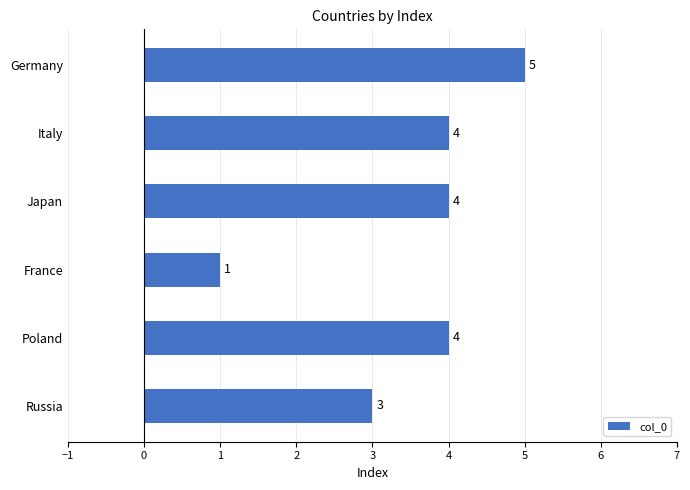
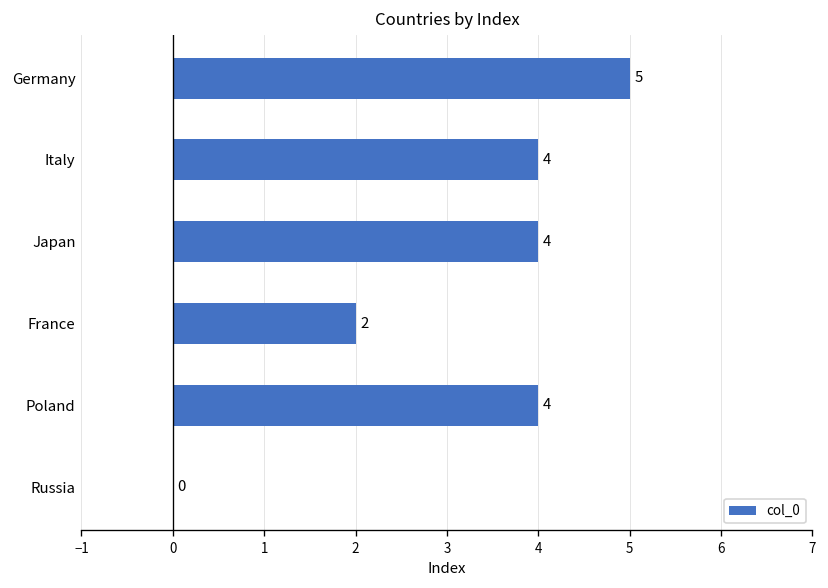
France: 1 -> 2
Russia: 3 -> 0
